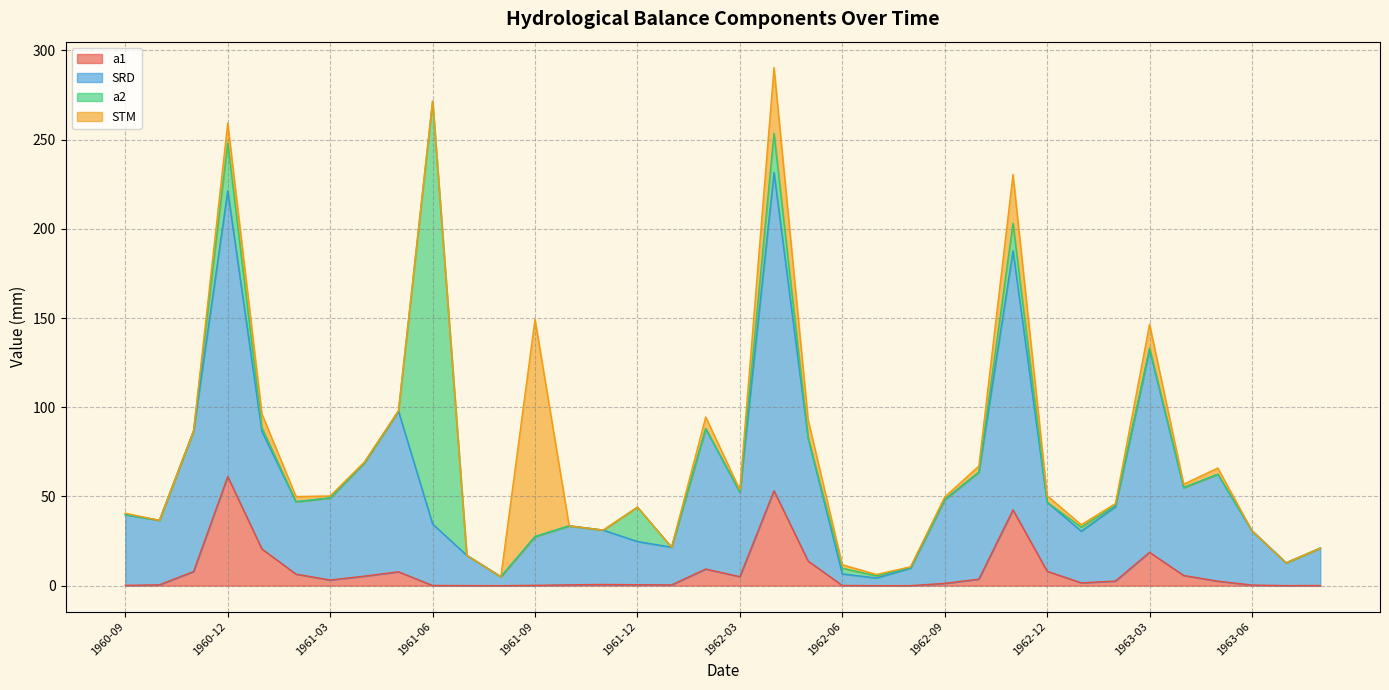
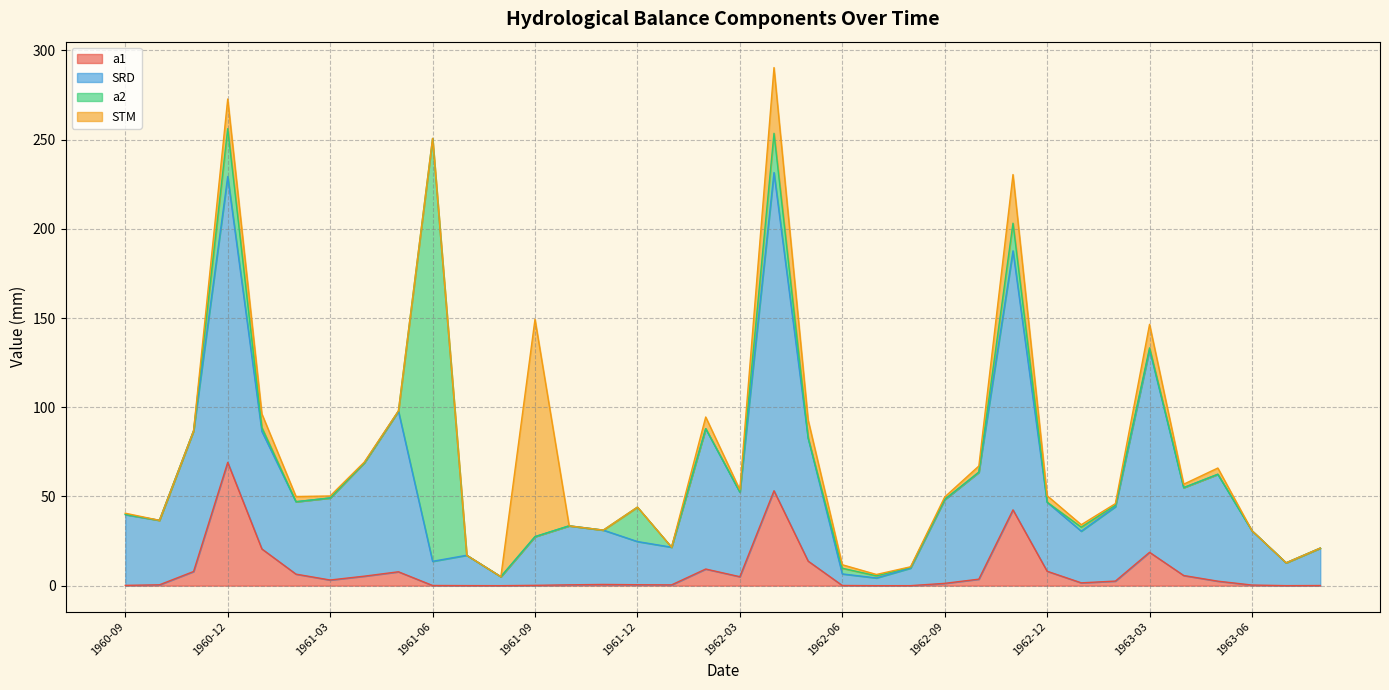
a1, 1960-12: 61 -> 69
STM, 1960-12: 11 -> 17
SRD, 1961-06: 34 -> 14
